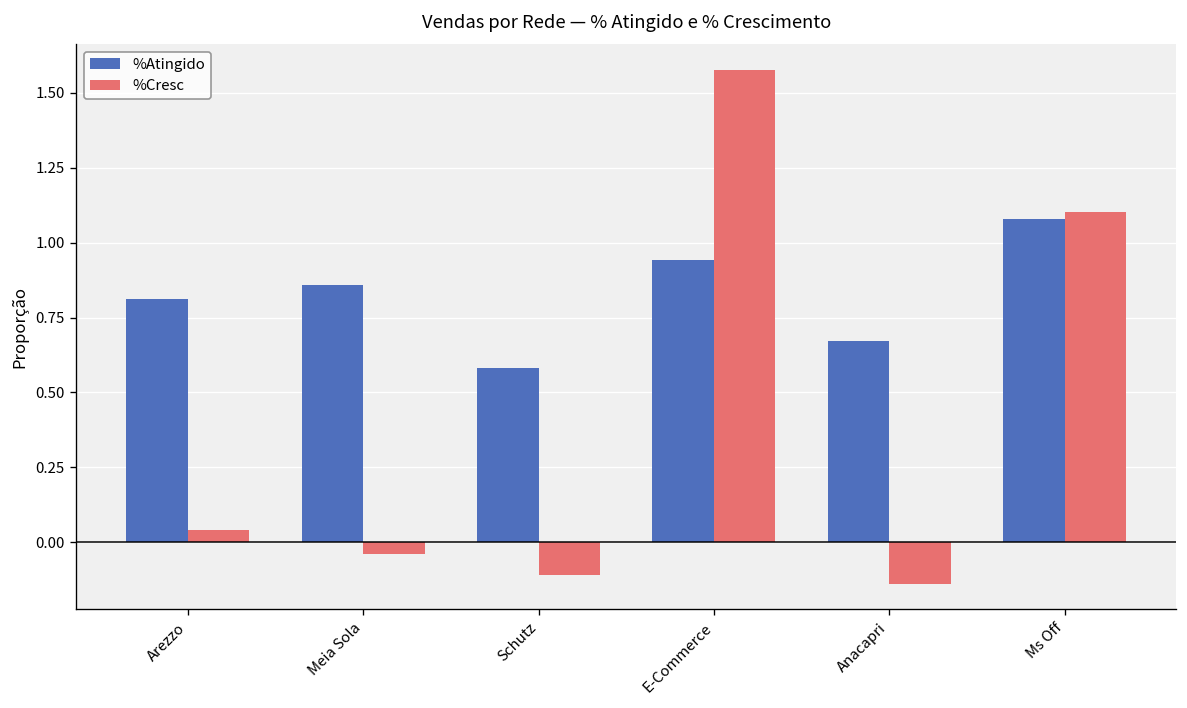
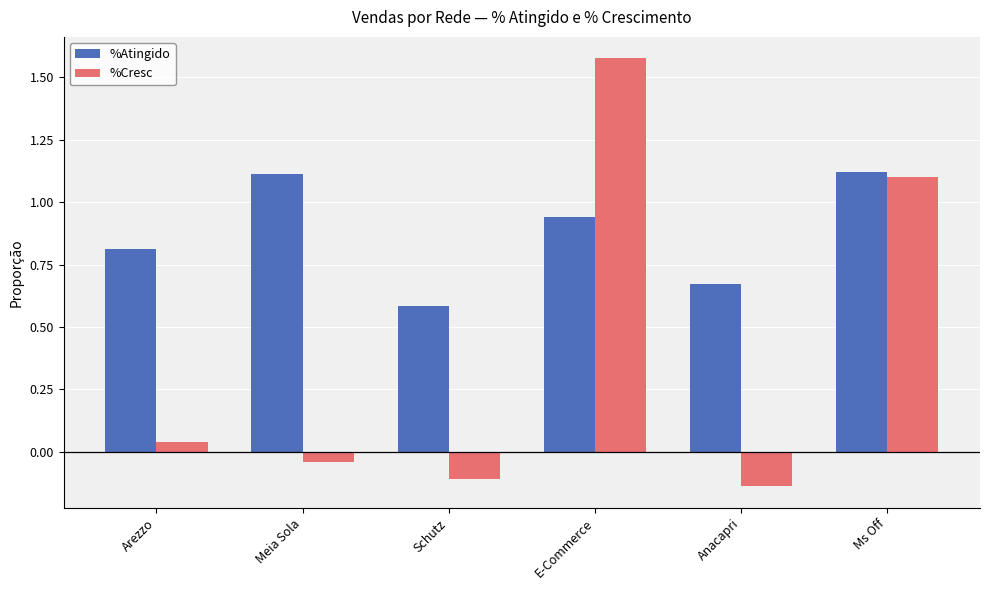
%Atingido, Meia Sola: 0.86 -> 1.11
%Atingido, Ms Off: 1.08 -> 1.12
